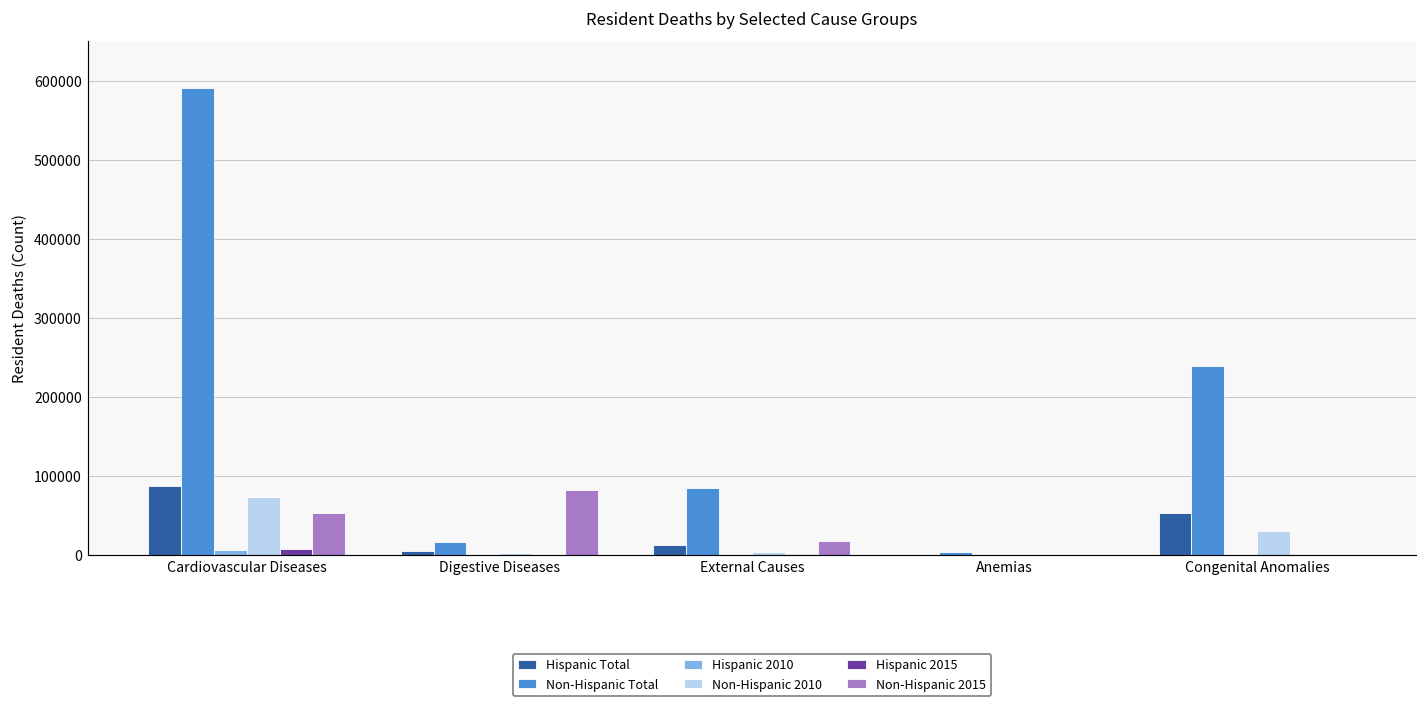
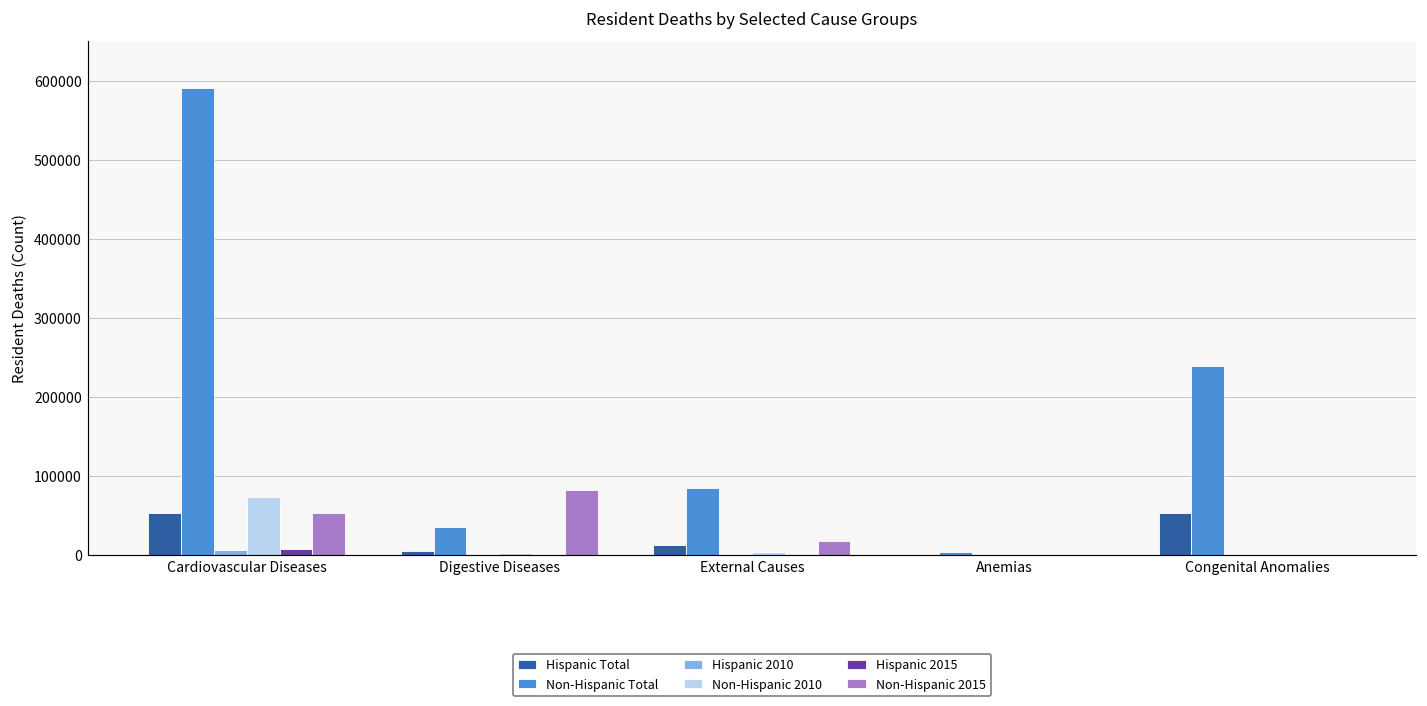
Hispanic Total, Cardiovascular Diseases: 90000 -> 50000
Non-Hispanic Total, Digestive Diseases: 20000 -> 30000
Non-Hispanic 2010, Congenital Anomalies: 30000 -> 0
